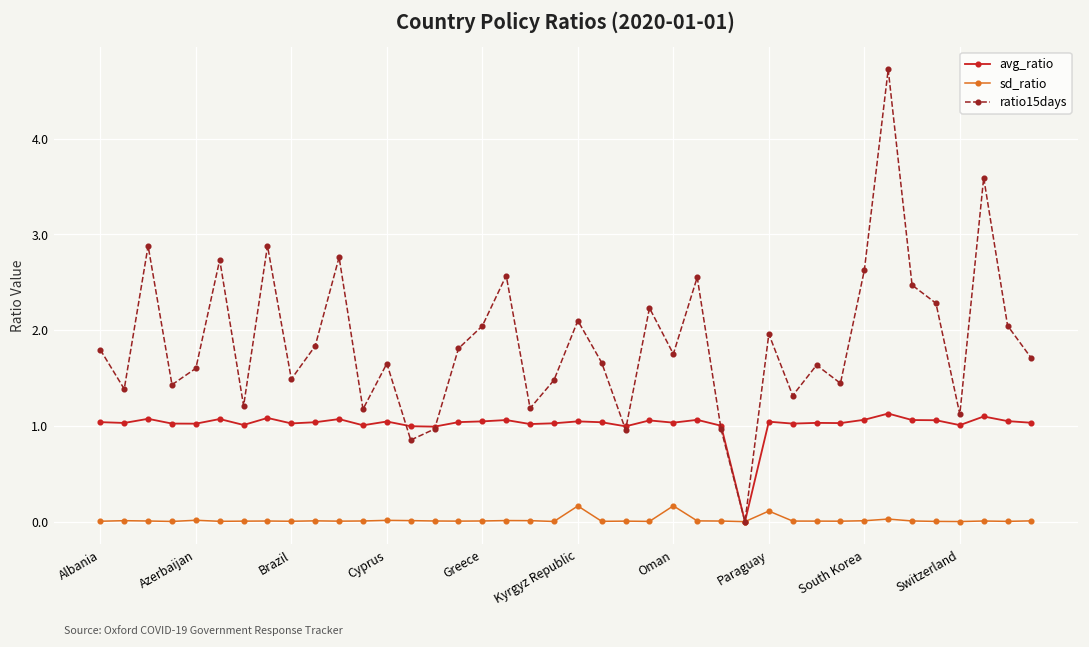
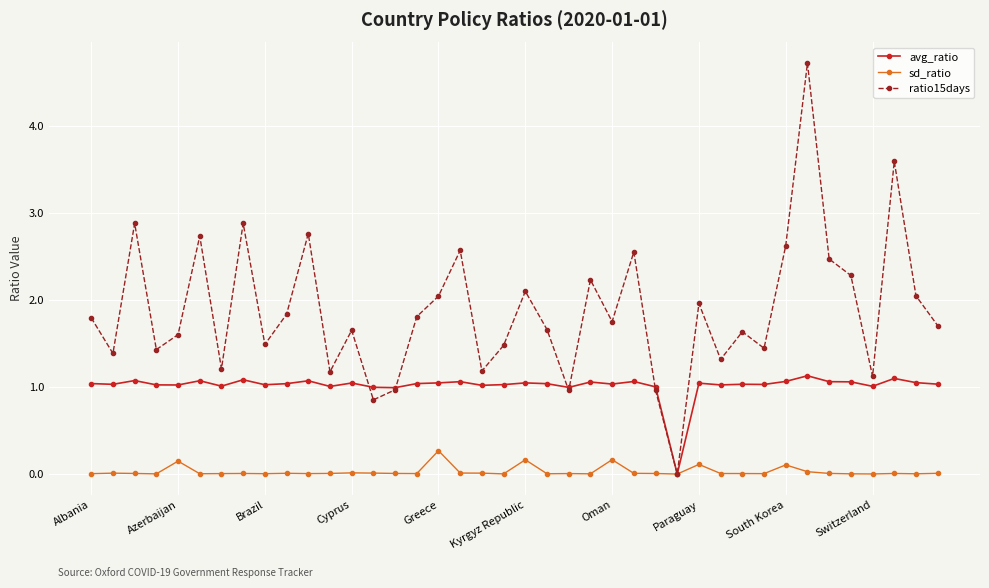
sd_ratio, Azerbaijan: 0.0 -> 0.1
sd_ratio, Greece: 0.0 -> 0.3
sd_ratio, South Korea: 0.0 -> 0.1
